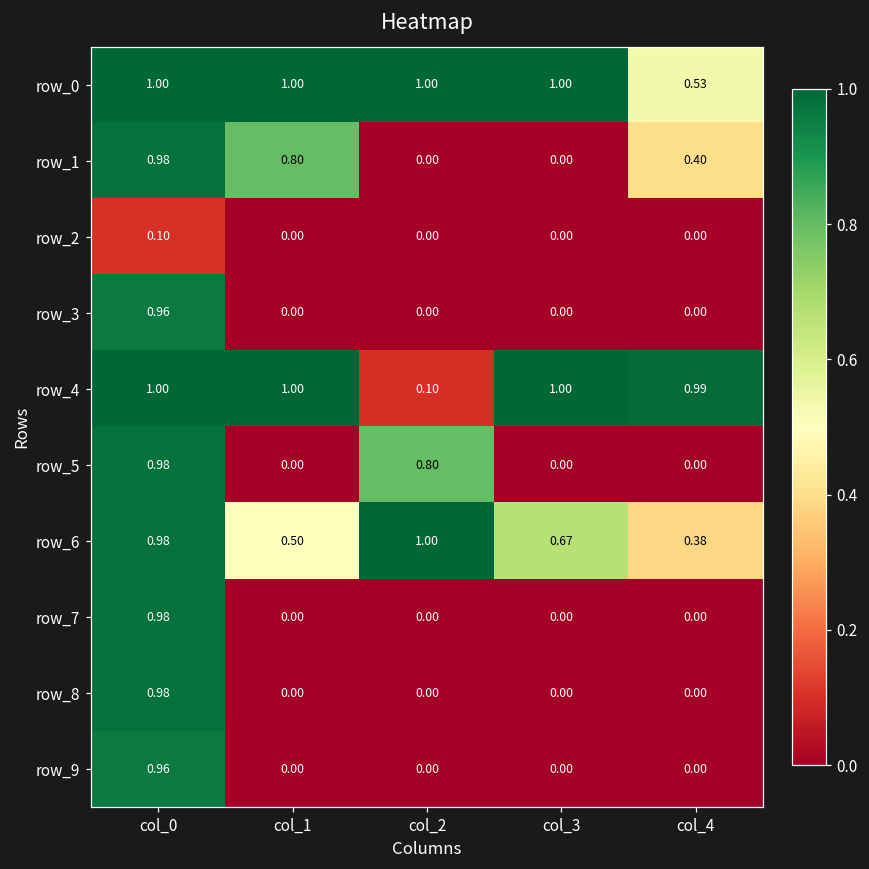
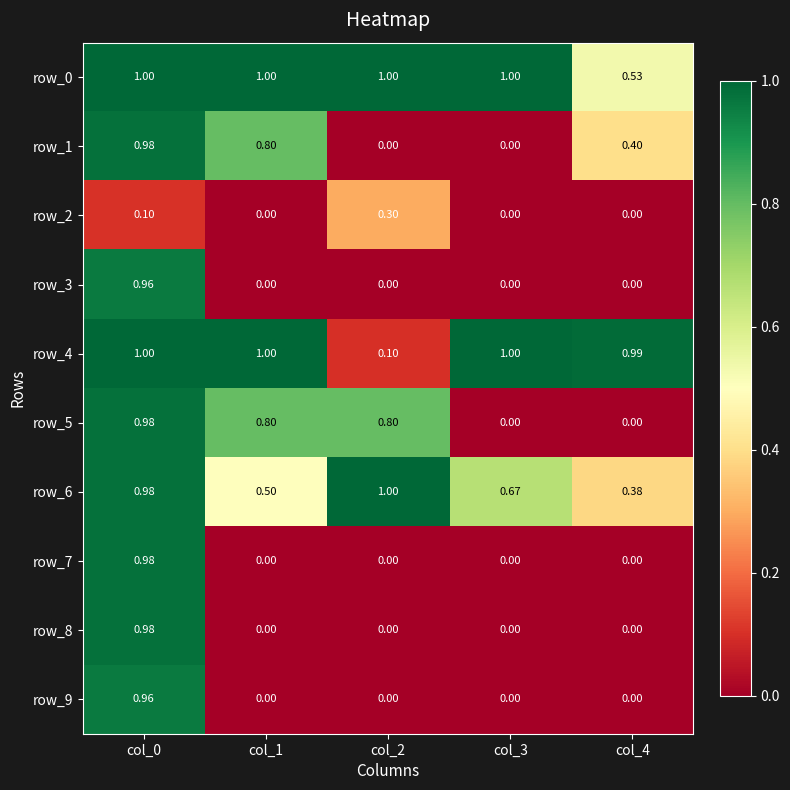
row_2, col_2: 0.00 -> 0.30
row_5, col_1: 0.00 -> 0.80
